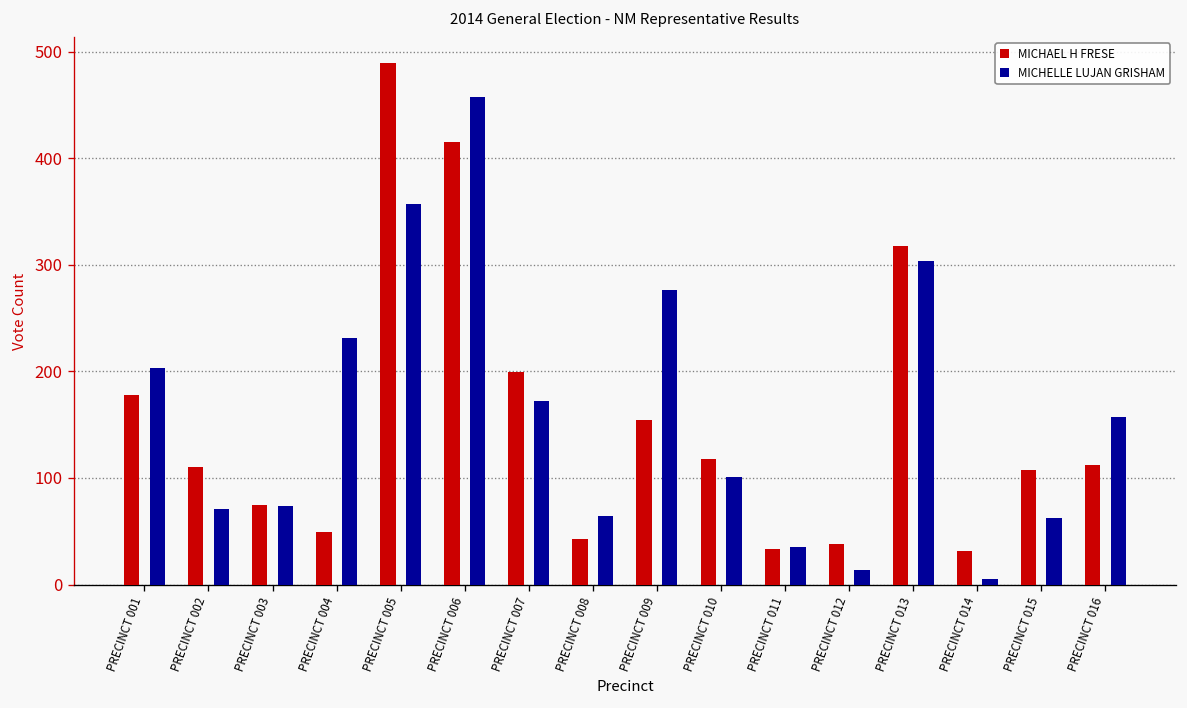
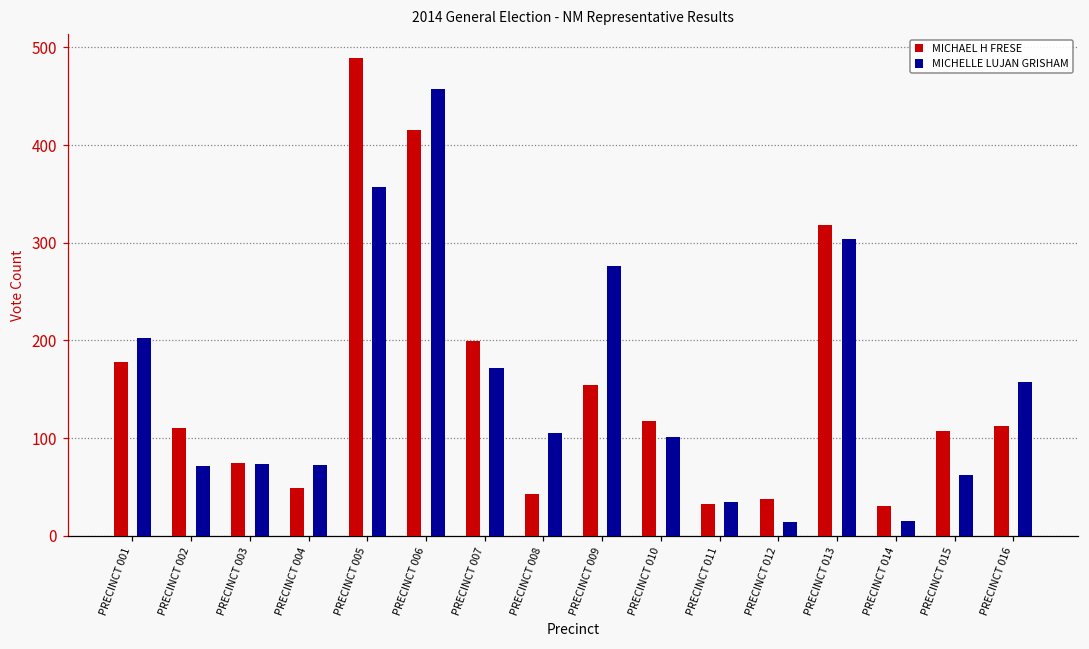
MICHELLE LUJAN GRISHAM, PRECINCT 004: 230 -> 70
MICHELLE LUJAN GRISHAM, PRECINCT 008: 60 -> 110
MICHELLE LUJAN GRISHAM, PRECINCT 014: 10 -> 20
